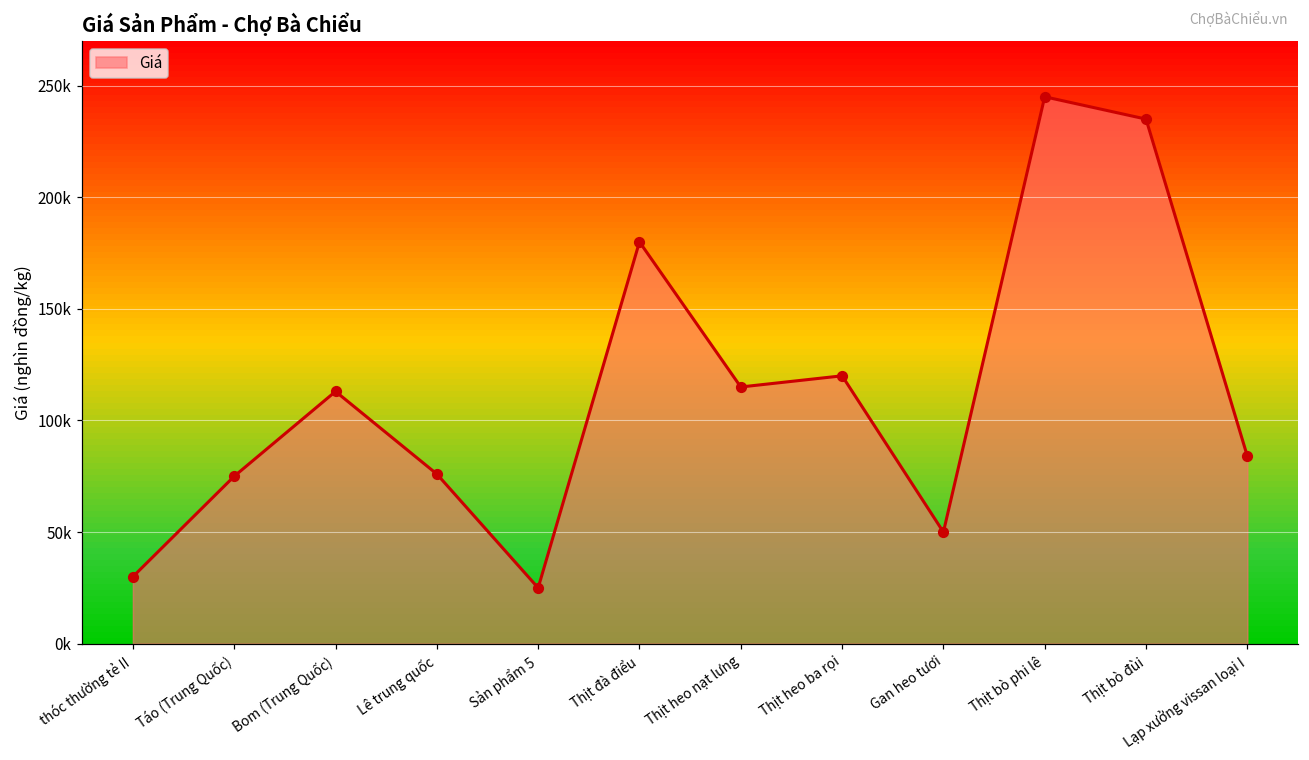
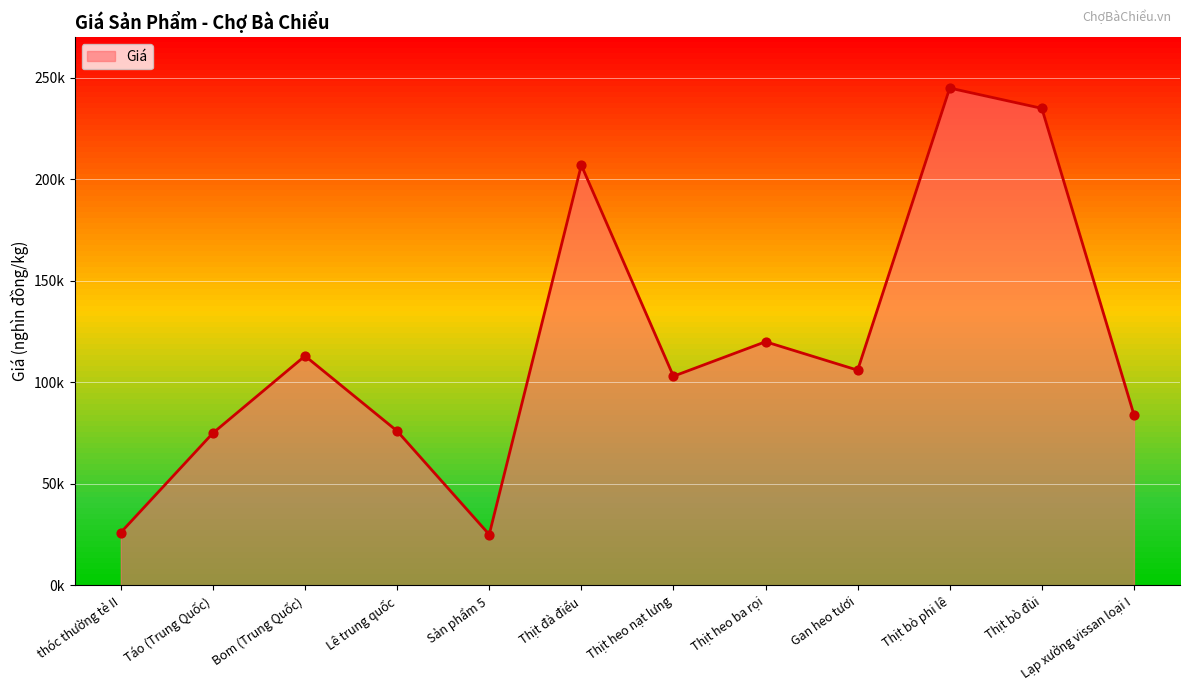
thóc thường tẻ II: 30000 -> 26000
Thịt đà điểu: 180000 -> 207000
Thịt heo nạt lưng: 115000 -> 103000
Gan heo tươi: 50000 -> 106000
